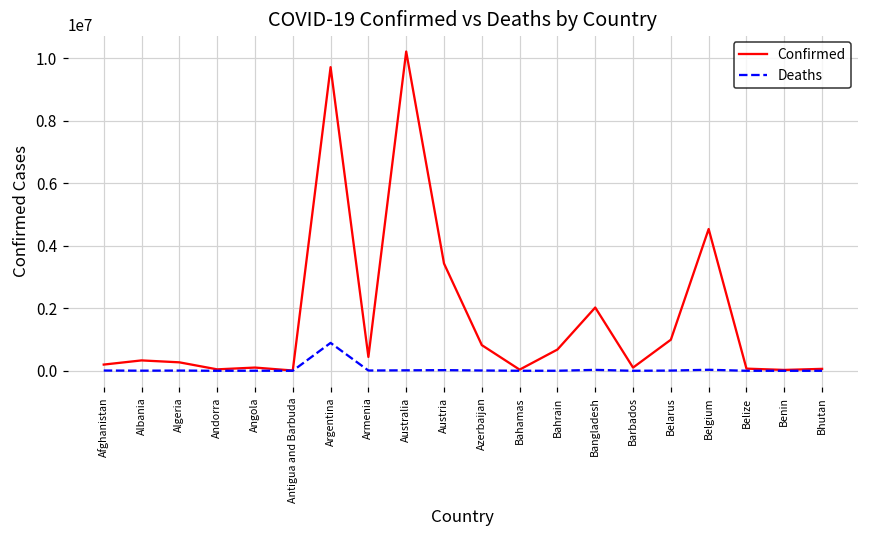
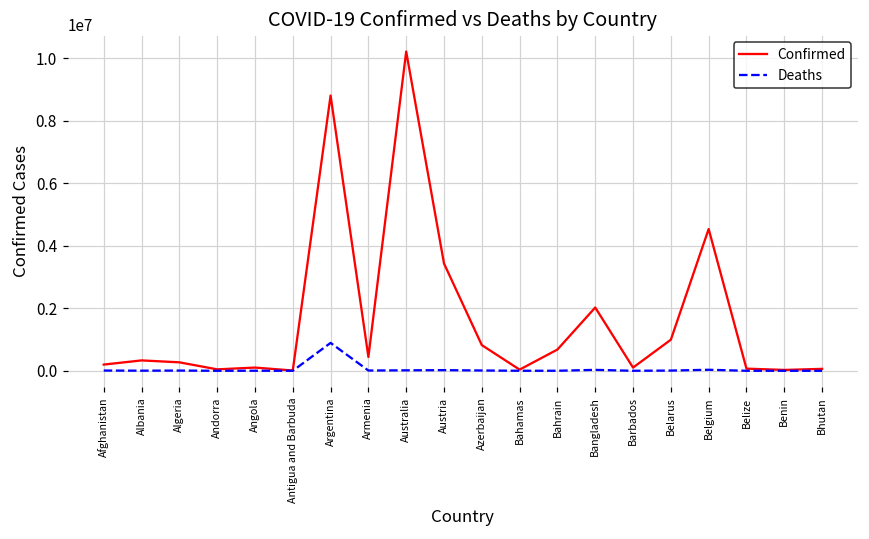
Confirmed, Argentina: 9700000 -> 8800000
